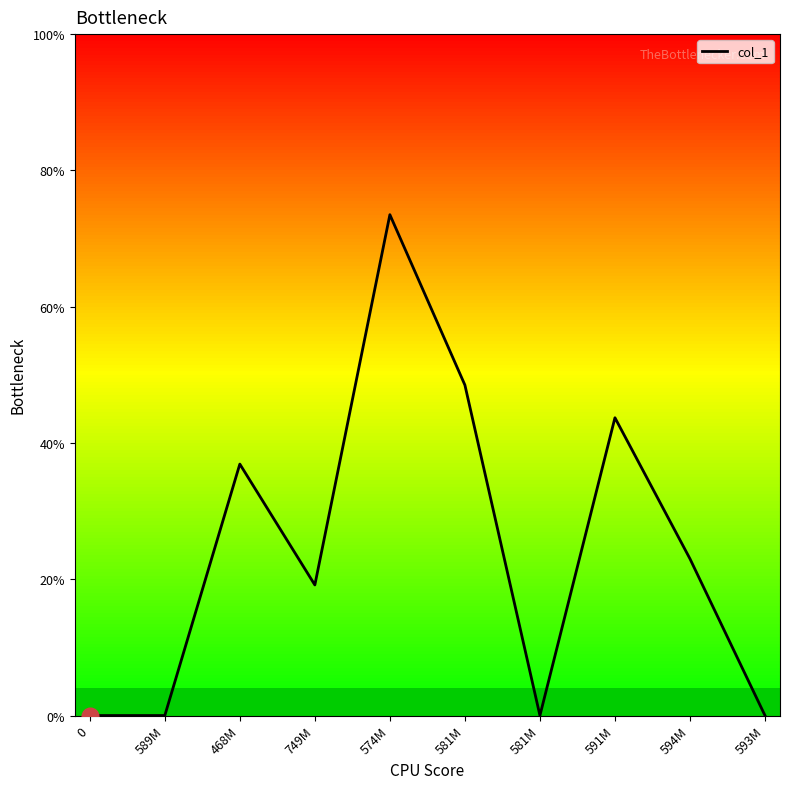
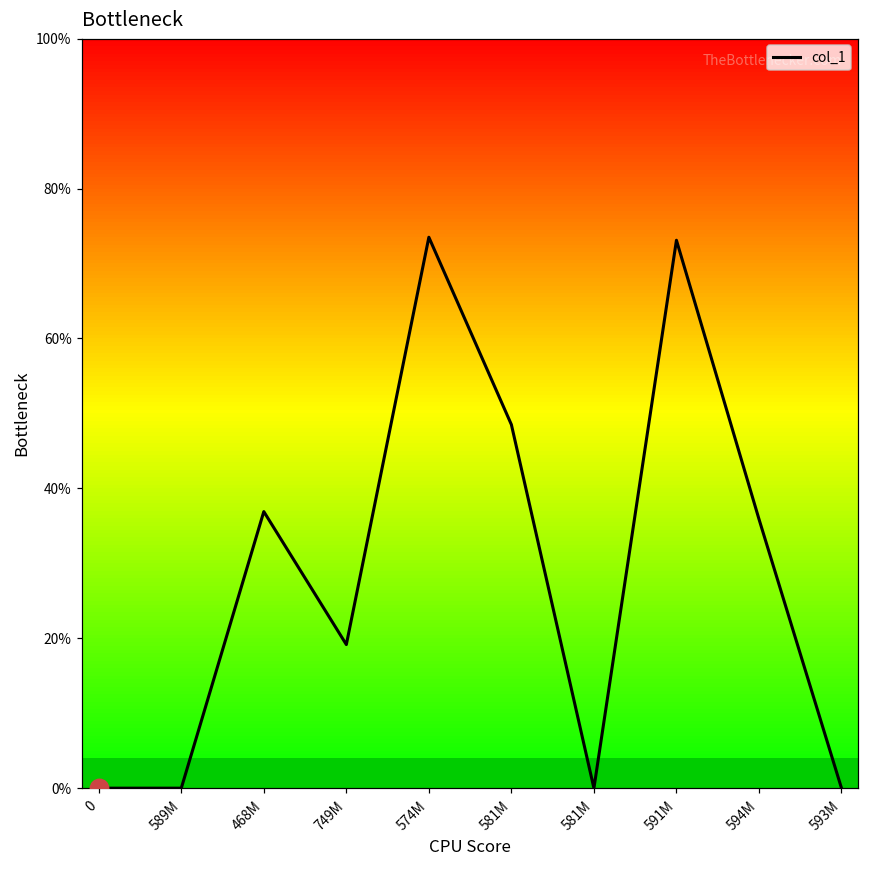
col_1, 591M: 44% -> 73%
col_1, 594M: 23% -> 36%
